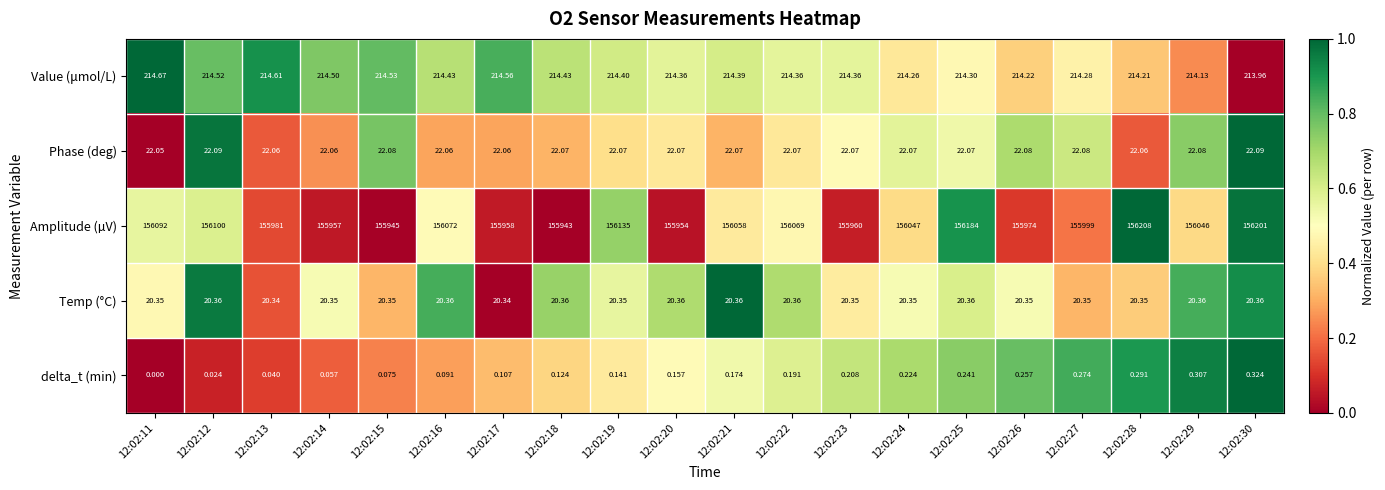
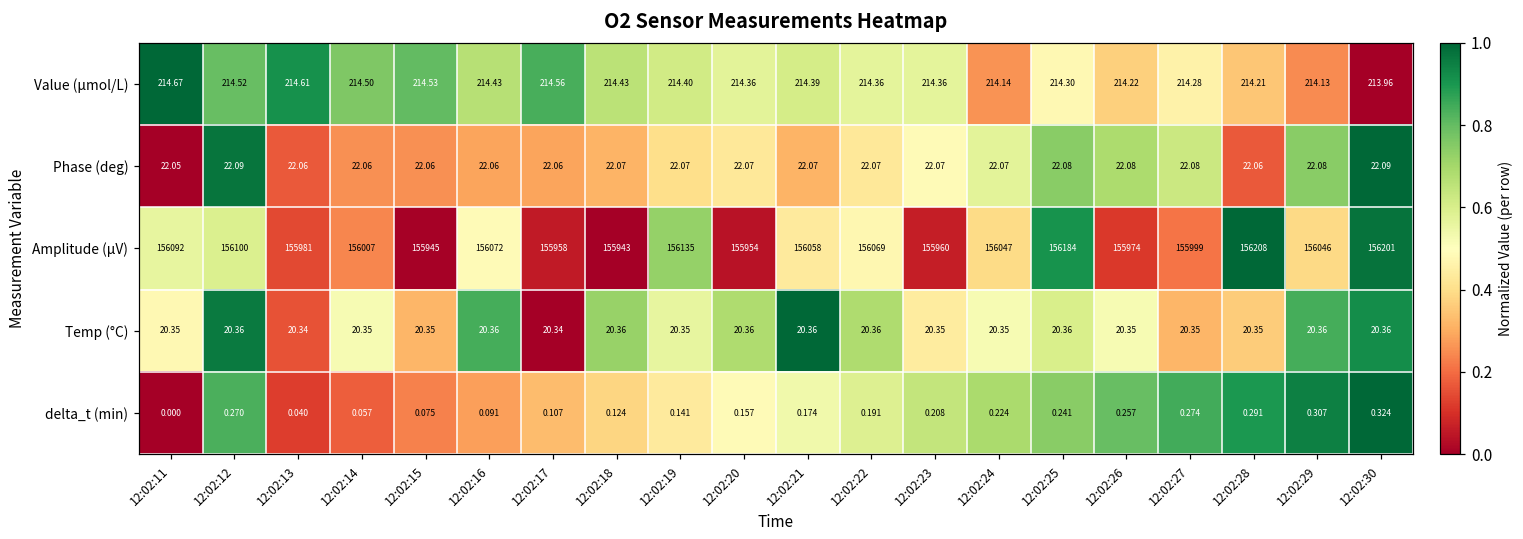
Value (μmol/L), 12:02:24: 214.26 -> 214.14
Phase (deg), 12:02:15: 22.08 -> 22.06
Phase (deg), 12:02:25: 22.07 -> 22.08
Amplitude (µV), 12:02:14: 155957 -> 156007
delta_t (min), 12:02:12: 0.024 -> 0.270
